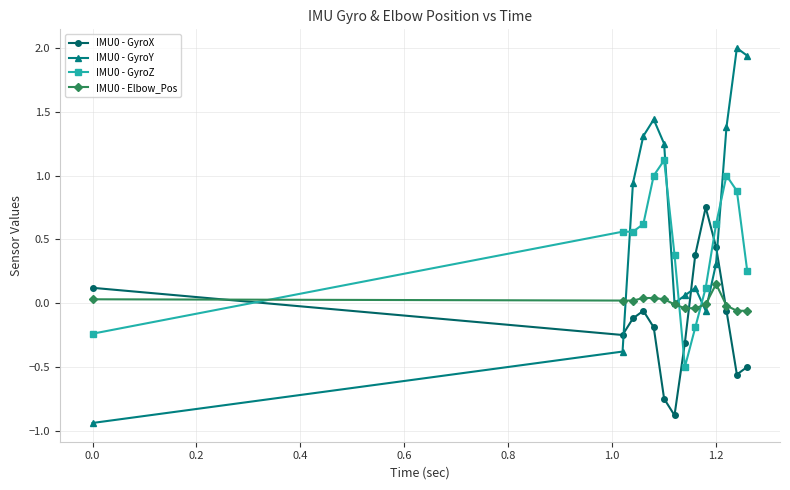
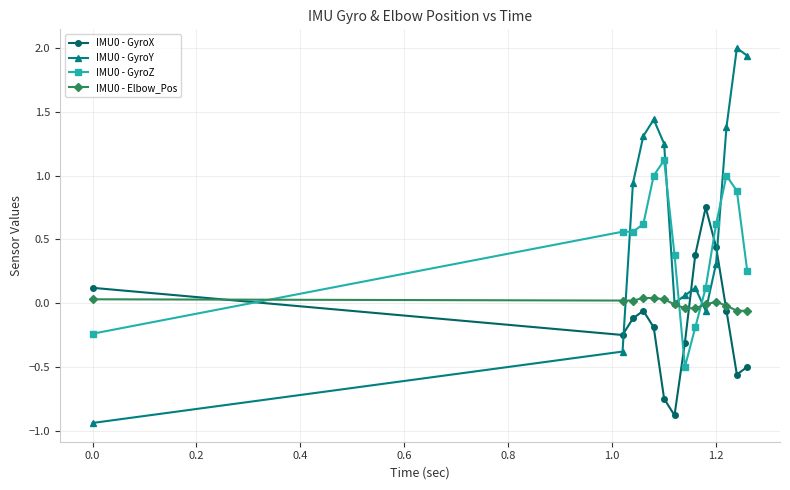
IMU0 - Elbow_Pos, 1.2: 0.15 -> 0.01
